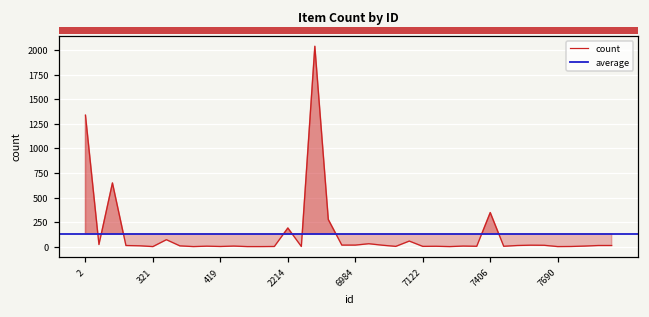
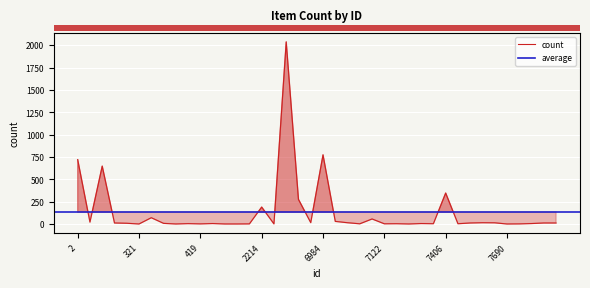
2: 1300 -> 700
6984: 0 -> 800
